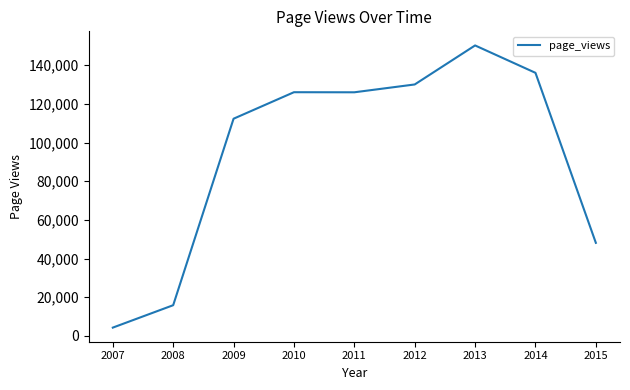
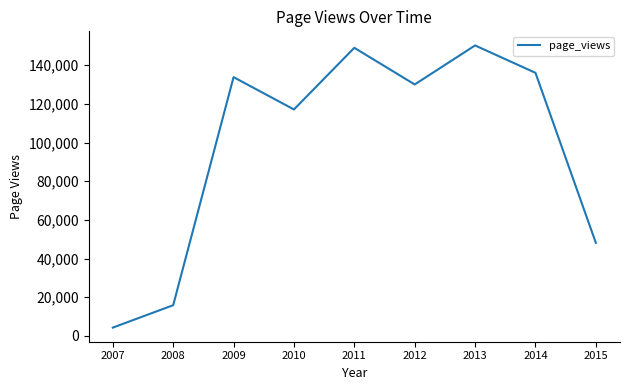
2009: 112,000 -> 134,000
2010: 126,000 -> 117,000
2011: 126,000 -> 149,000
